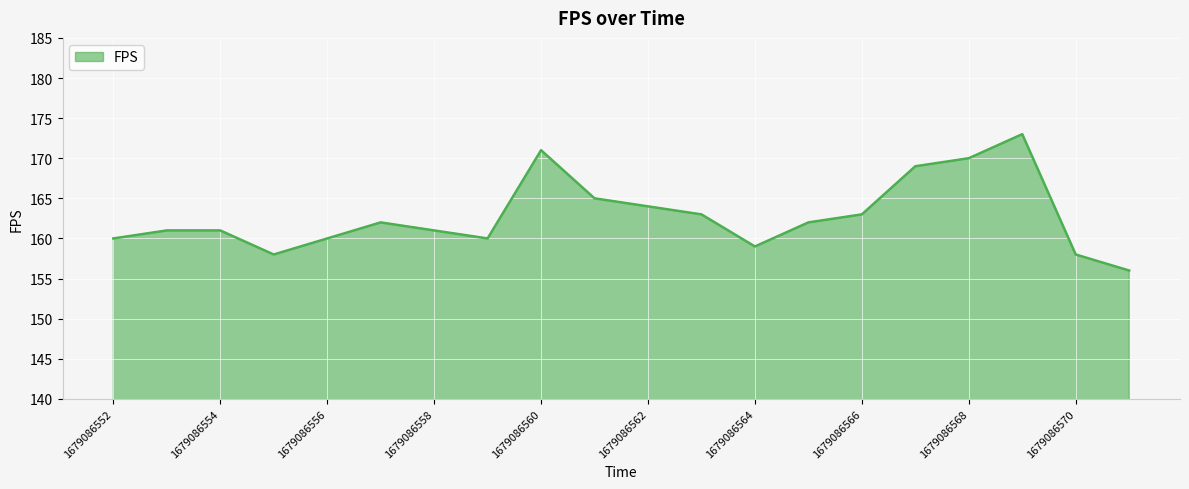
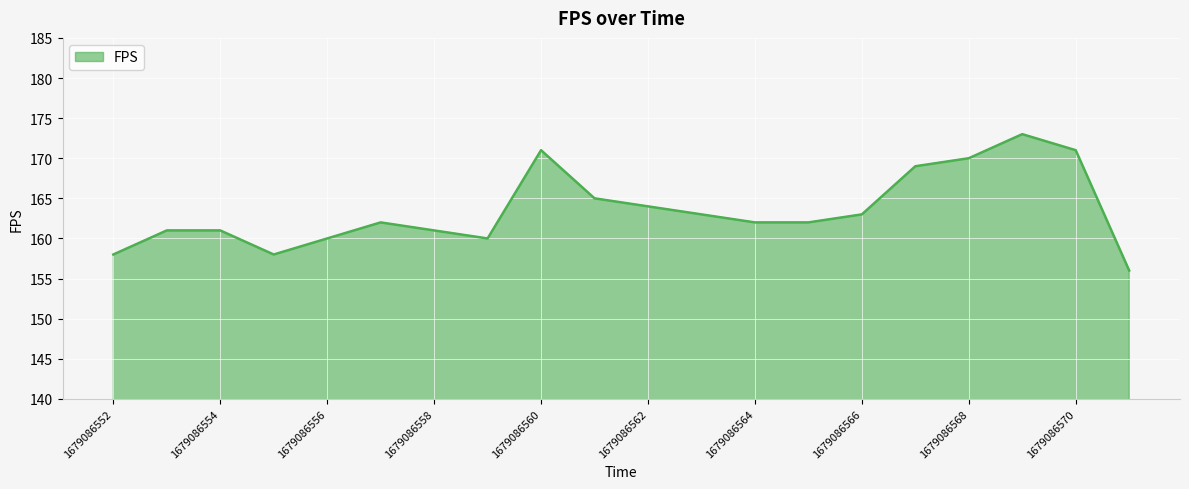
1679086552: 160 -> 158
1679086564: 159 -> 162
1679086570: 158 -> 171
